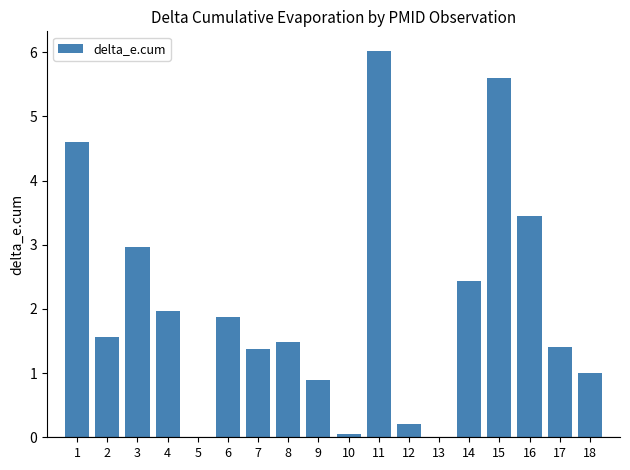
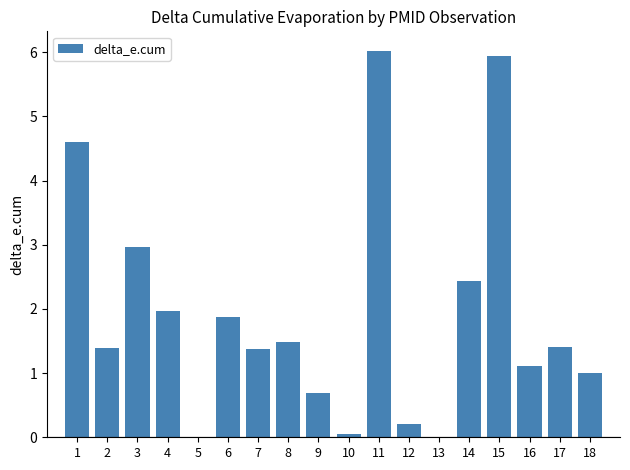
2: 1.6 -> 1.4
9: 0.9 -> 0.7
15: 5.6 -> 5.9
16: 3.5 -> 1.1
